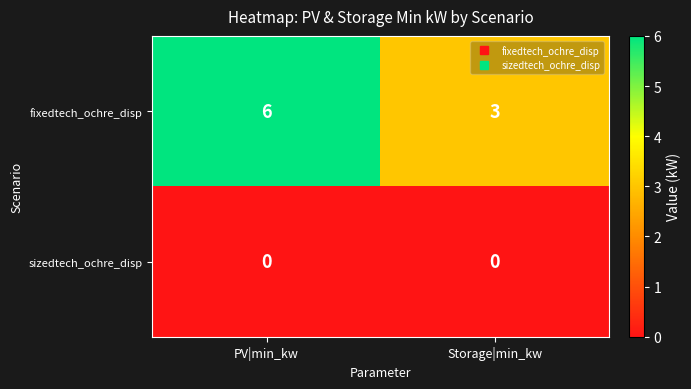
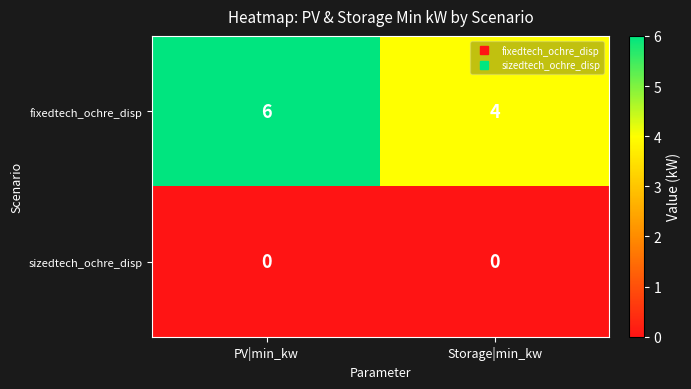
fixedtech_ochre_disp, Storage|min_kw: 3 -> 4
